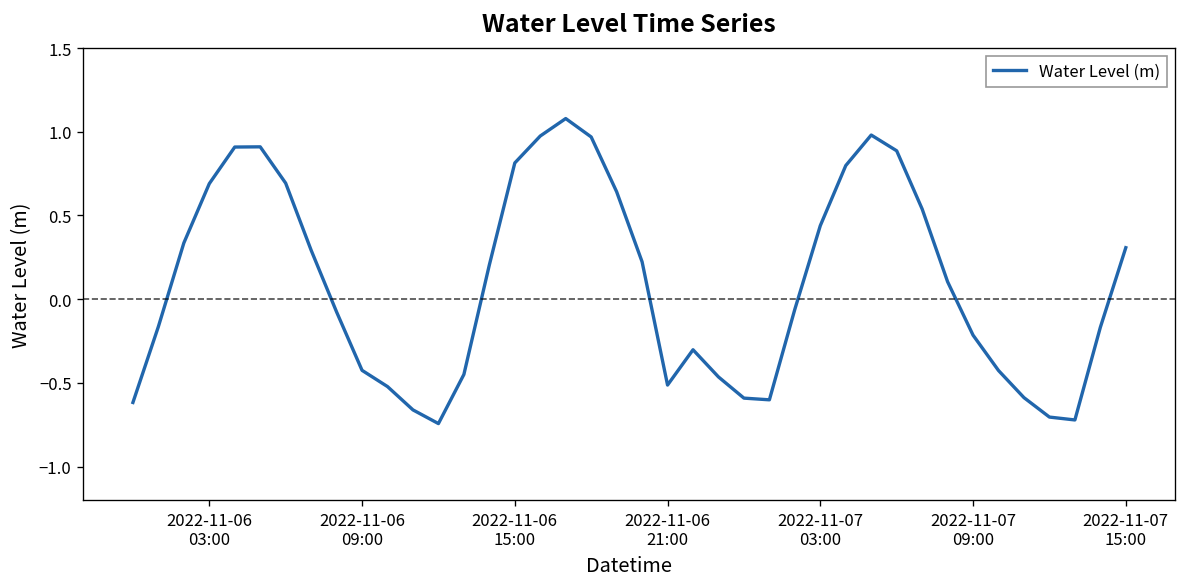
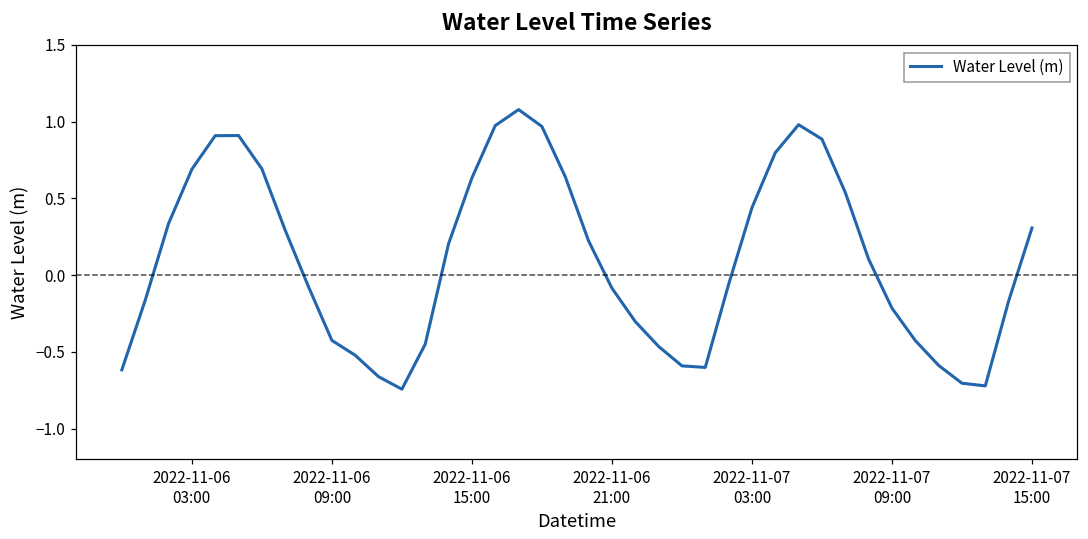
2022-11-06 15:00: 0.81 -> 0.63
2022-11-06 21:00: -0.51 -> -0.08
